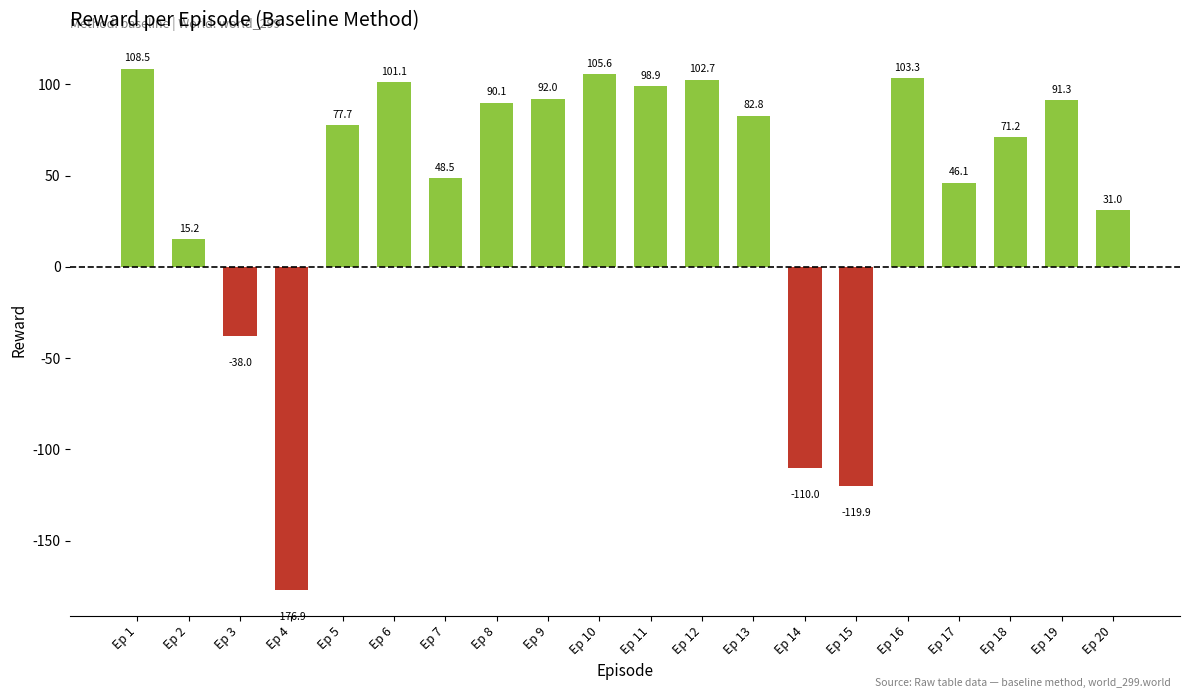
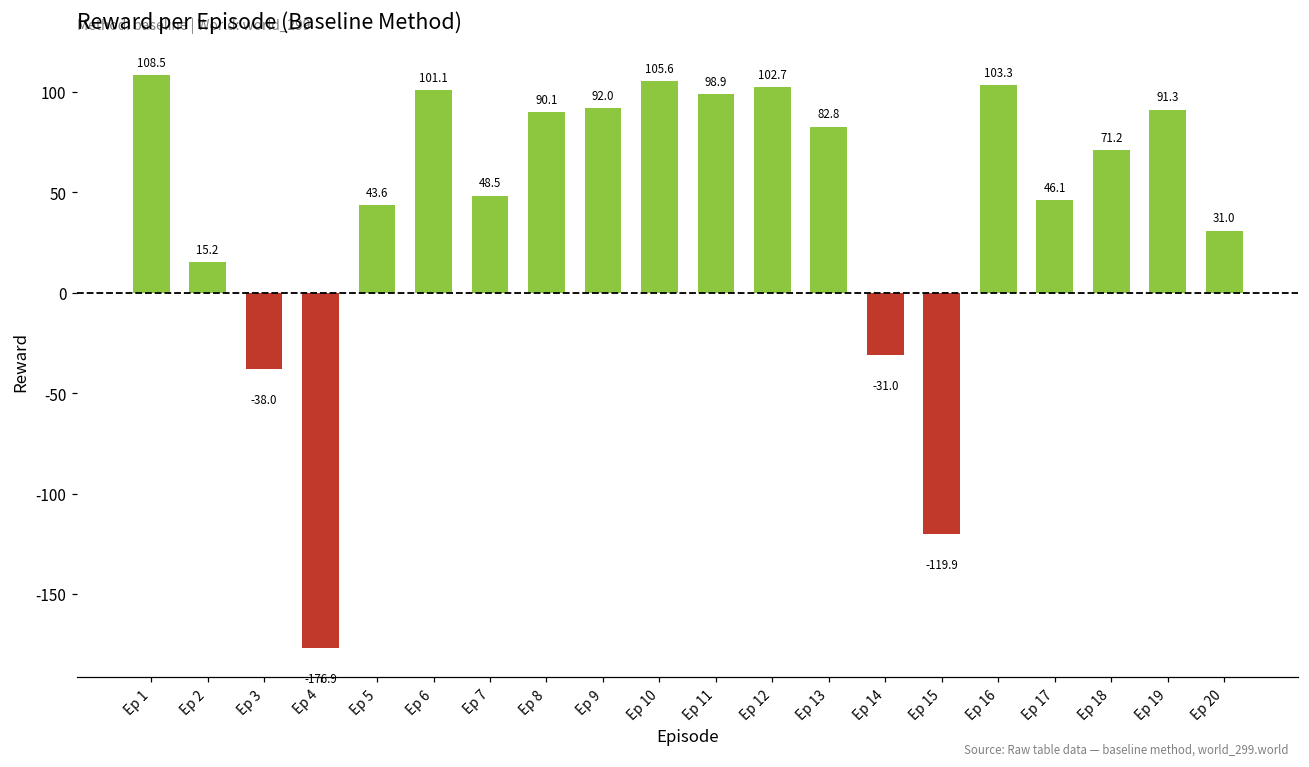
Ep 5: 77.7 -> 43.6
Ep 14: -110.0 -> -31.0
